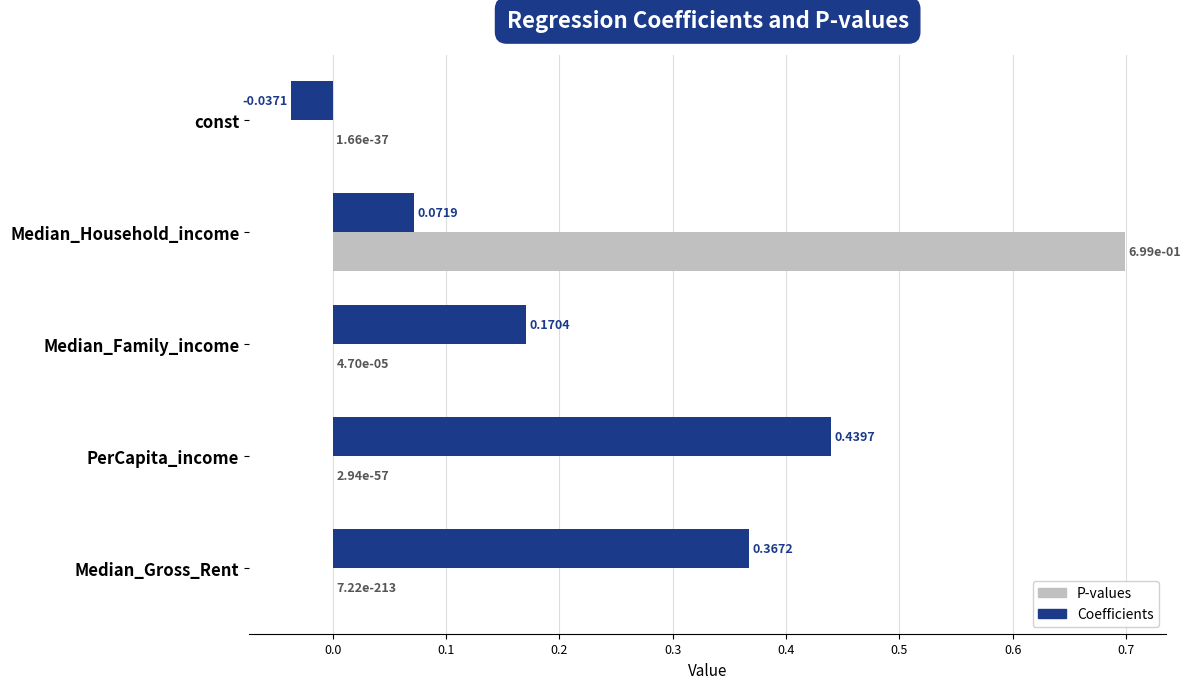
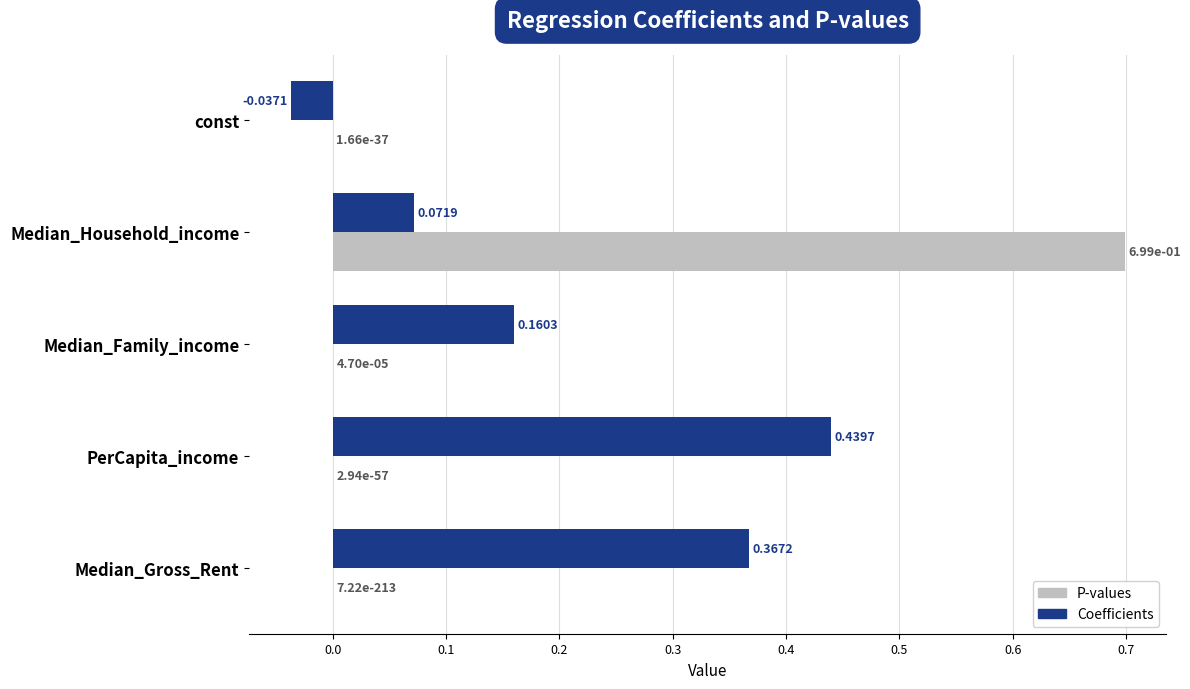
Coefficients, Median_Family_income: 0.1704 -> 0.1603
